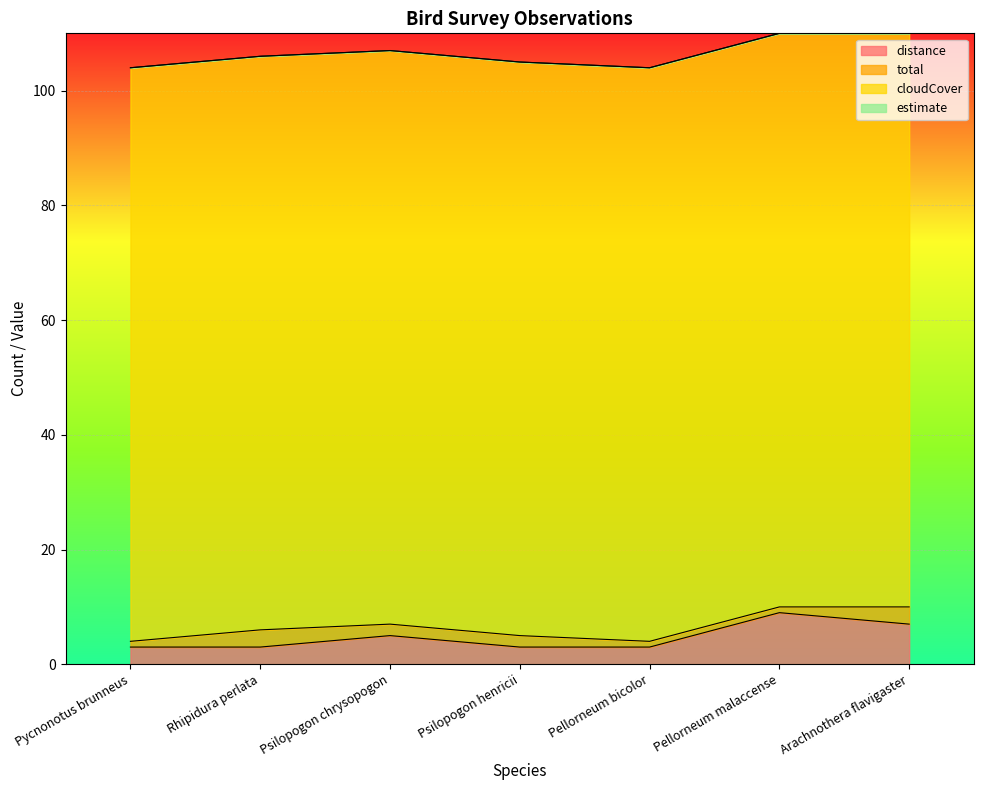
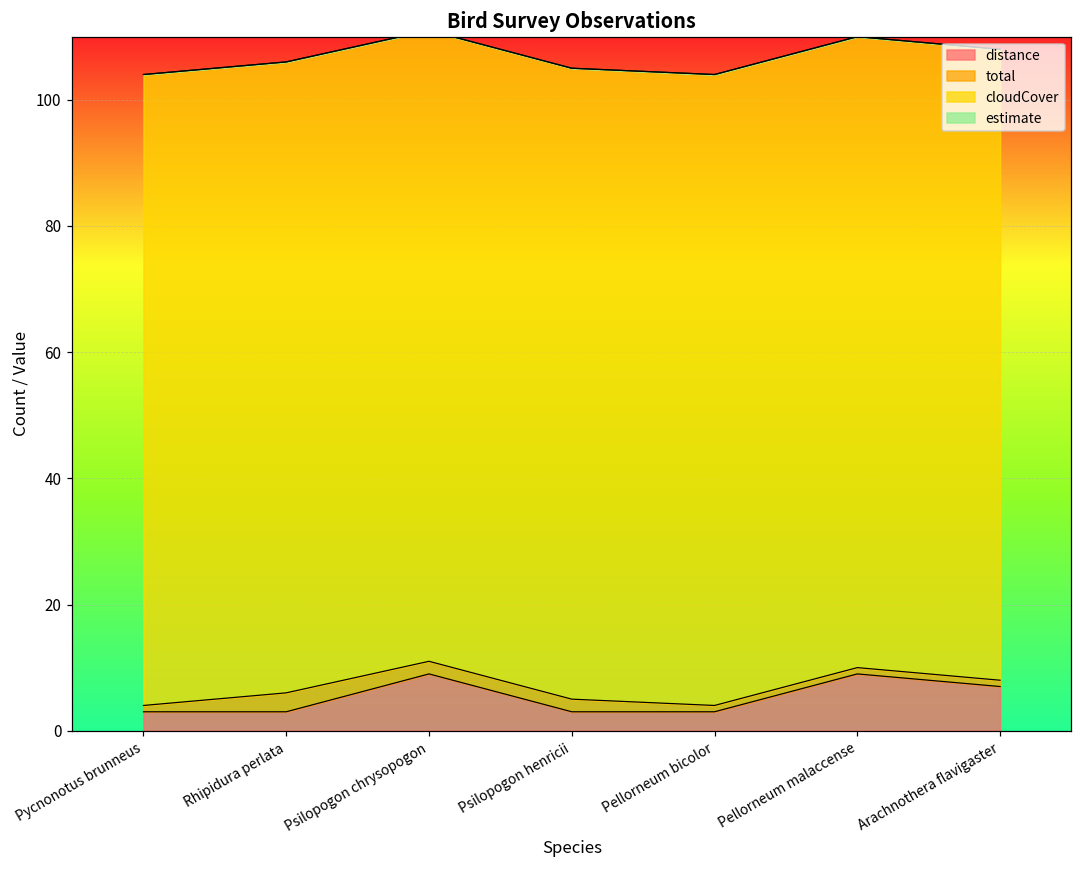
distance, Psilopogon chrysopogon: 5 -> 9
total, Arachnothera flavigaster: 3 -> 1
